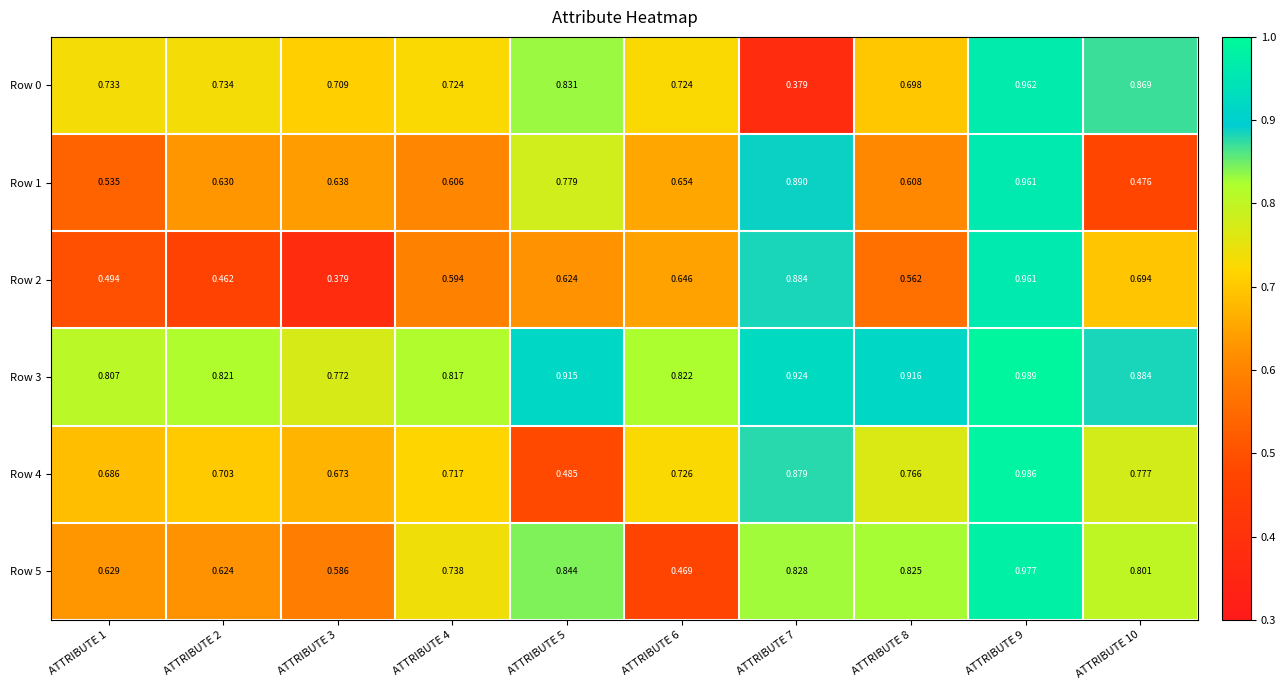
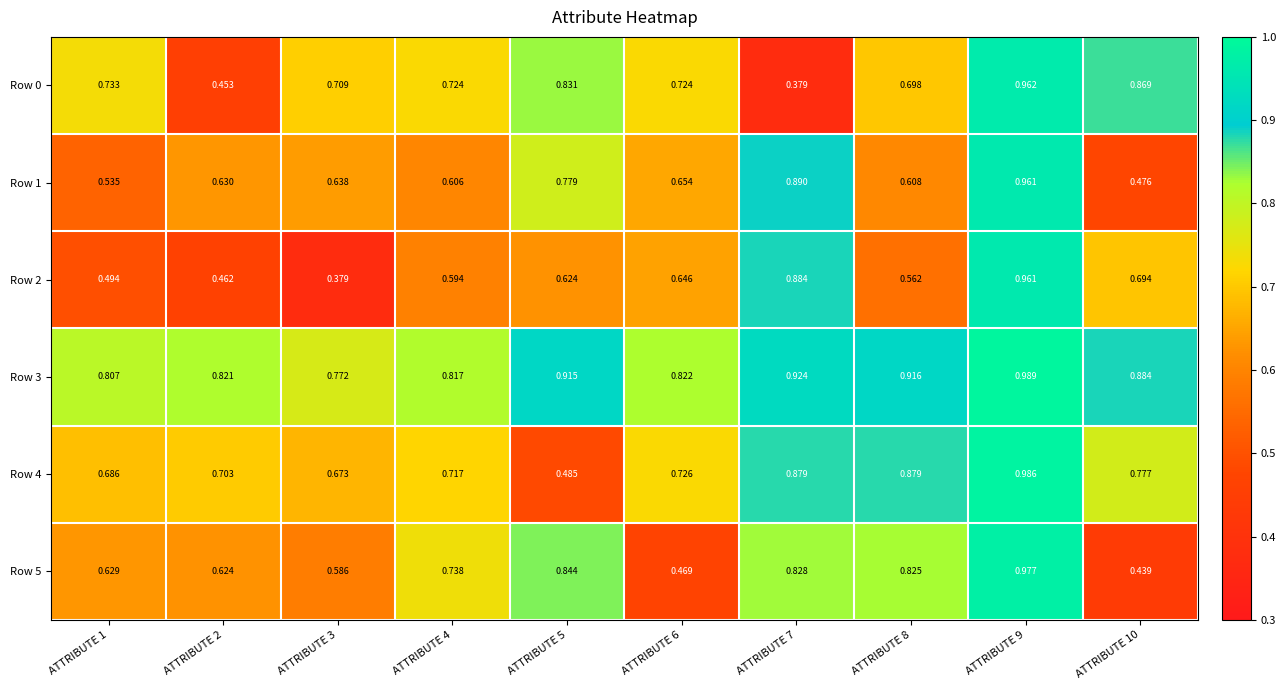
Row 0, ATTRIBUTE 2: 0.734 -> 0.453
Row 4, ATTRIBUTE 8: 0.766 -> 0.879
Row 5, ATTRIBUTE 10: 0.801 -> 0.439
